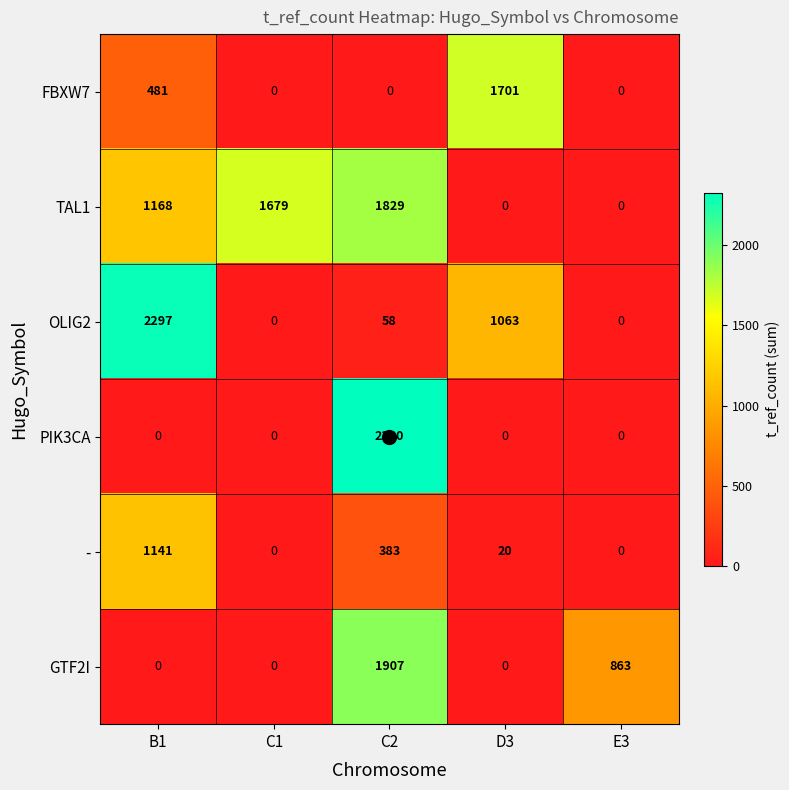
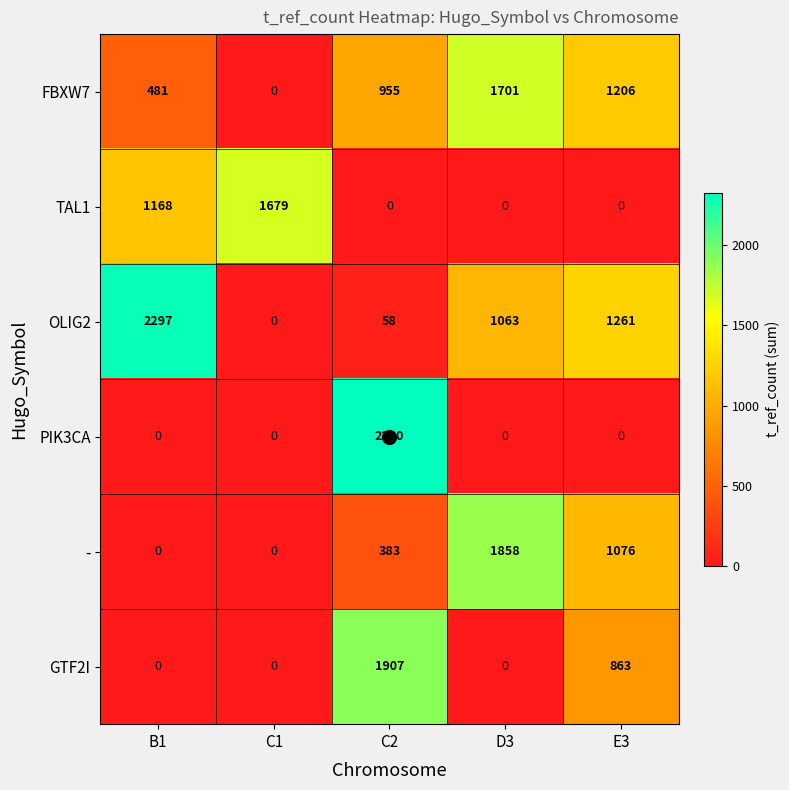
FBXW7, C2: 0 -> 955
FBXW7, E3: 0 -> 1206
TAL1, C2: 1829 -> 0
OLIG2, E3: 0 -> 1261
-, B1: 1141 -> 0
-, D3: 20 -> 1858
-, E3: 0 -> 1076
